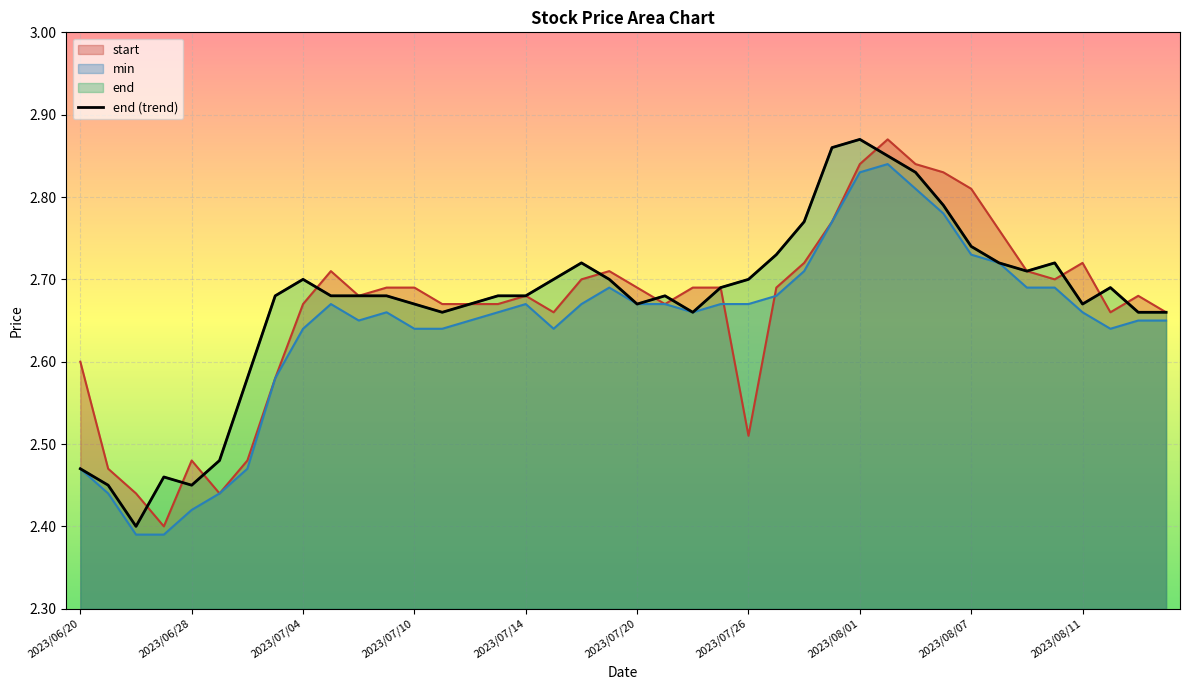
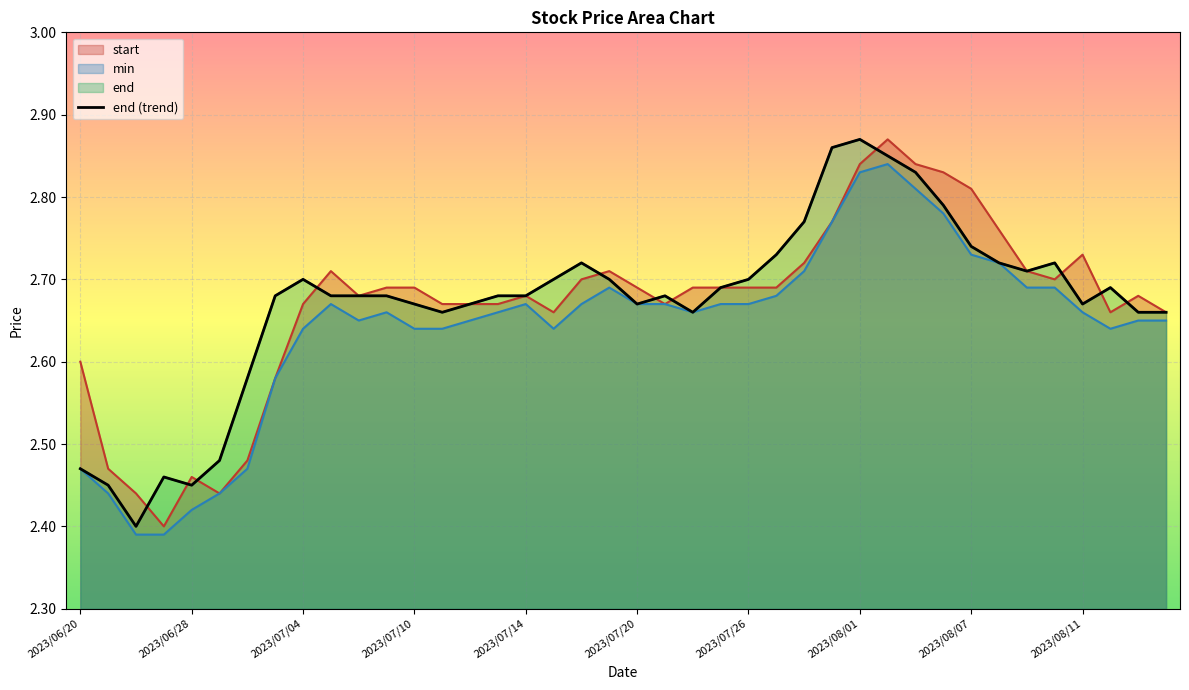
start, 2023/06/28: 2.48 -> 2.46
start, 2023/07/26: 2.51 -> 2.69
start, 2023/08/11: 2.72 -> 2.73
